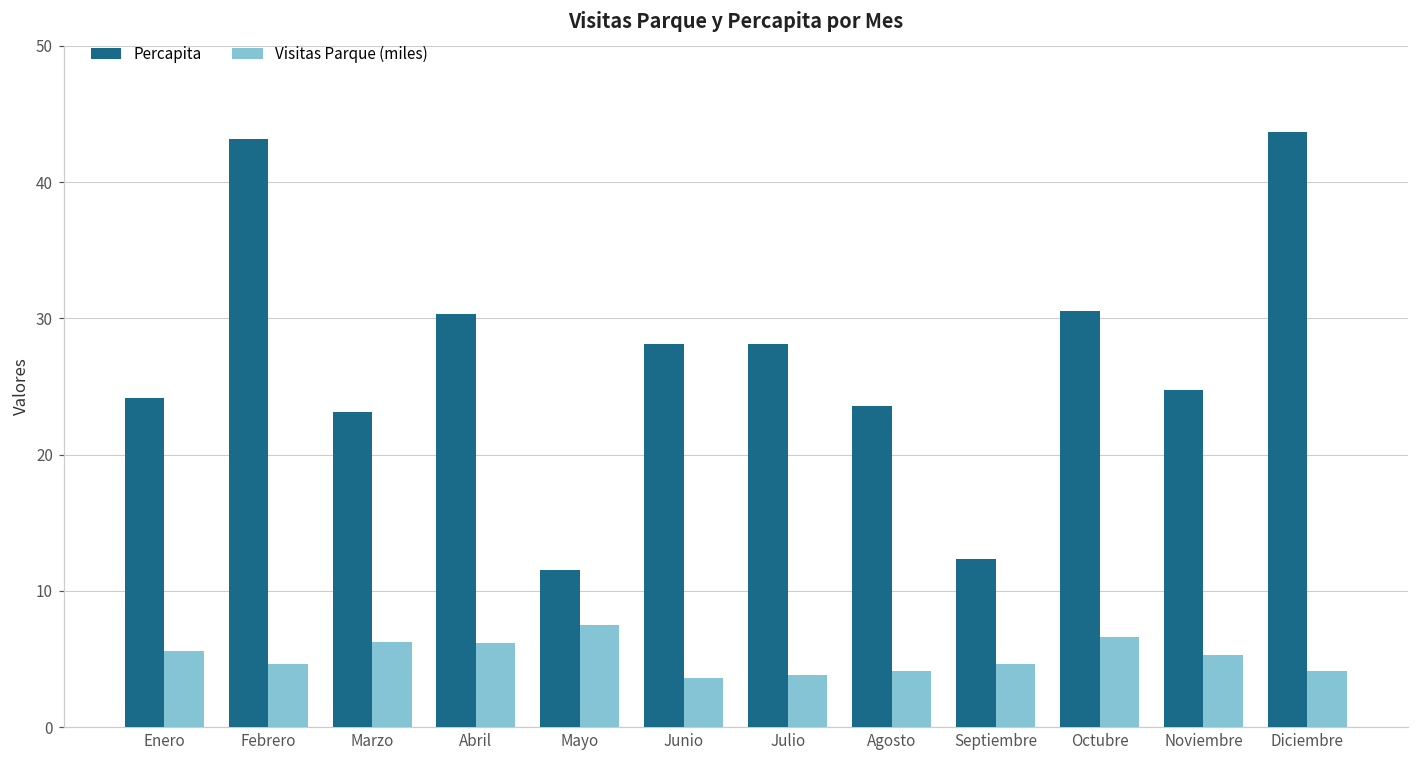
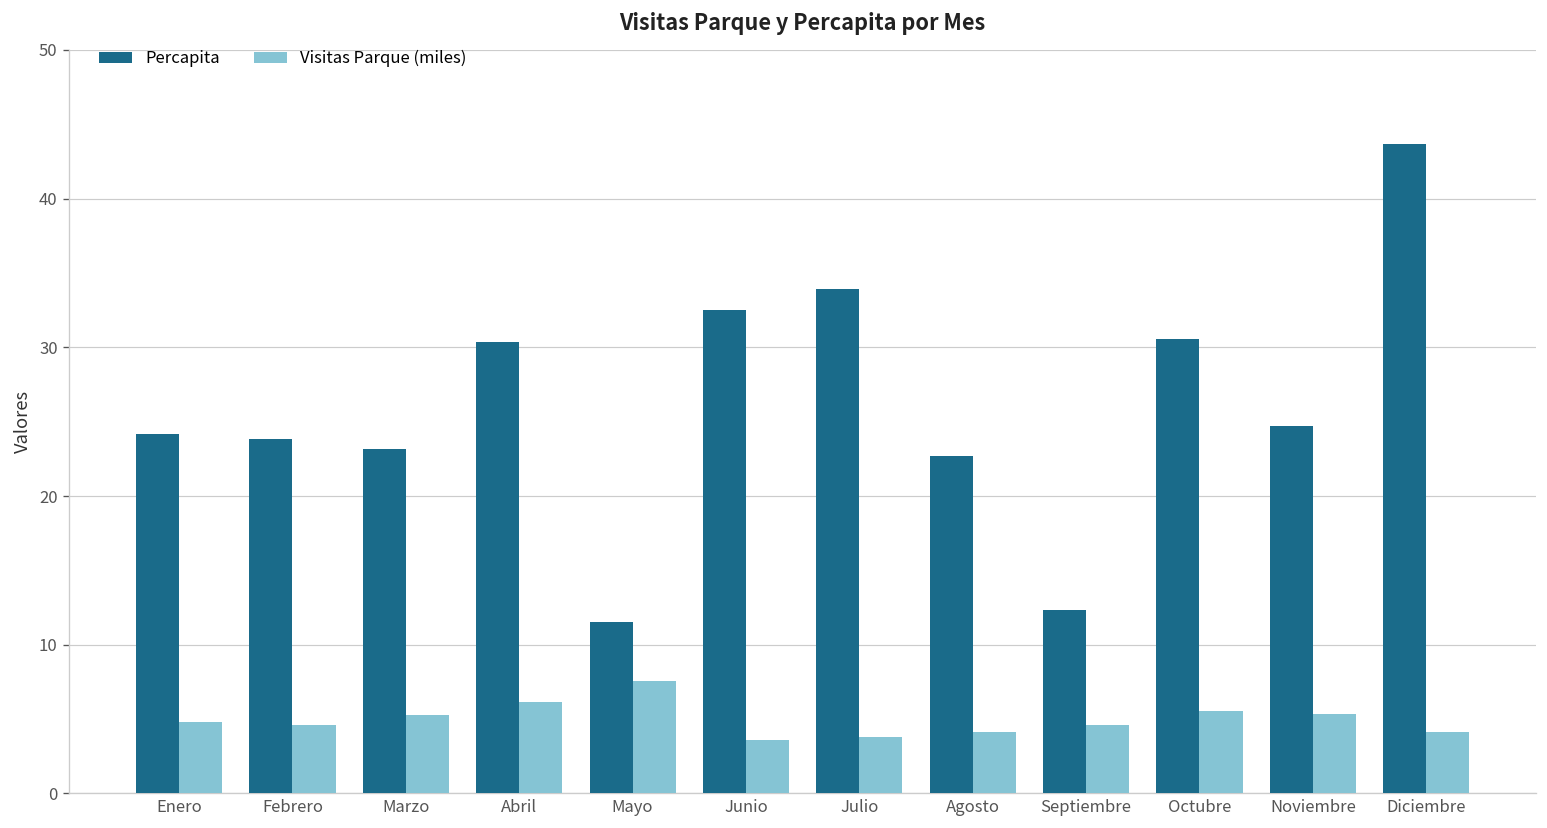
Visitas Parque (miles), Enero: 5.6 -> 4.8
Percapita, Febrero: 43.2 -> 23.9
Visitas Parque (miles), Marzo: 6.2 -> 5.3
Percapita, Junio: 28.1 -> 32.5
Percapita, Julio: 28.1 -> 33.9
Percapita, Agosto: 23.6 -> 22.7
Visitas Parque (miles), Octubre: 6.6 -> 5.6
